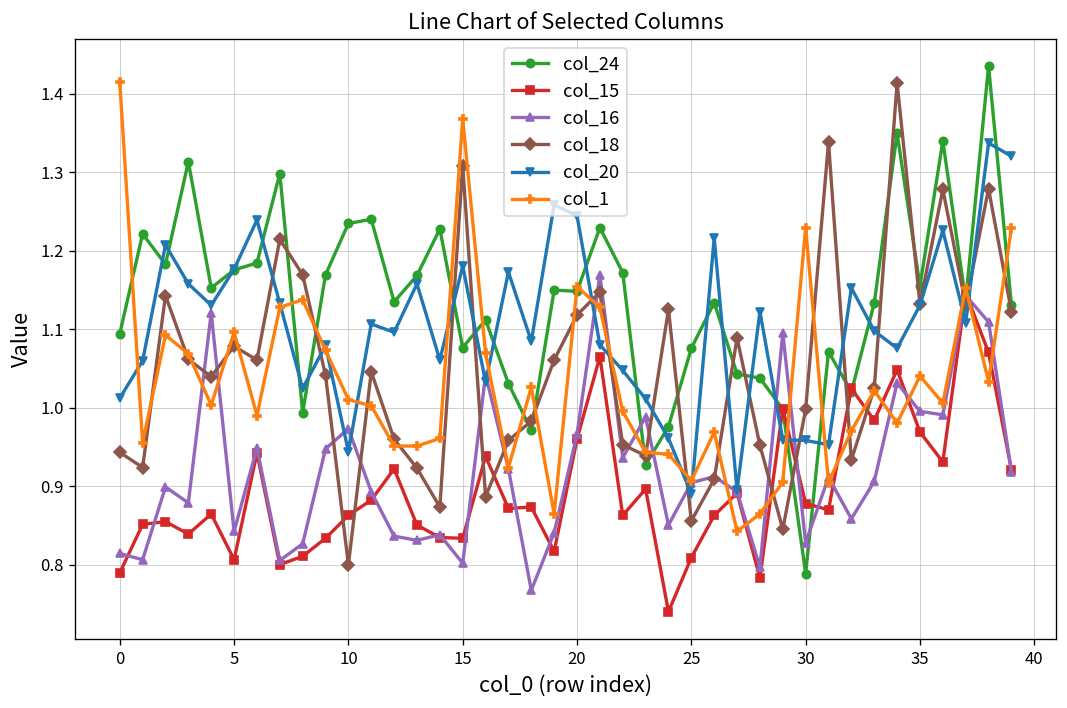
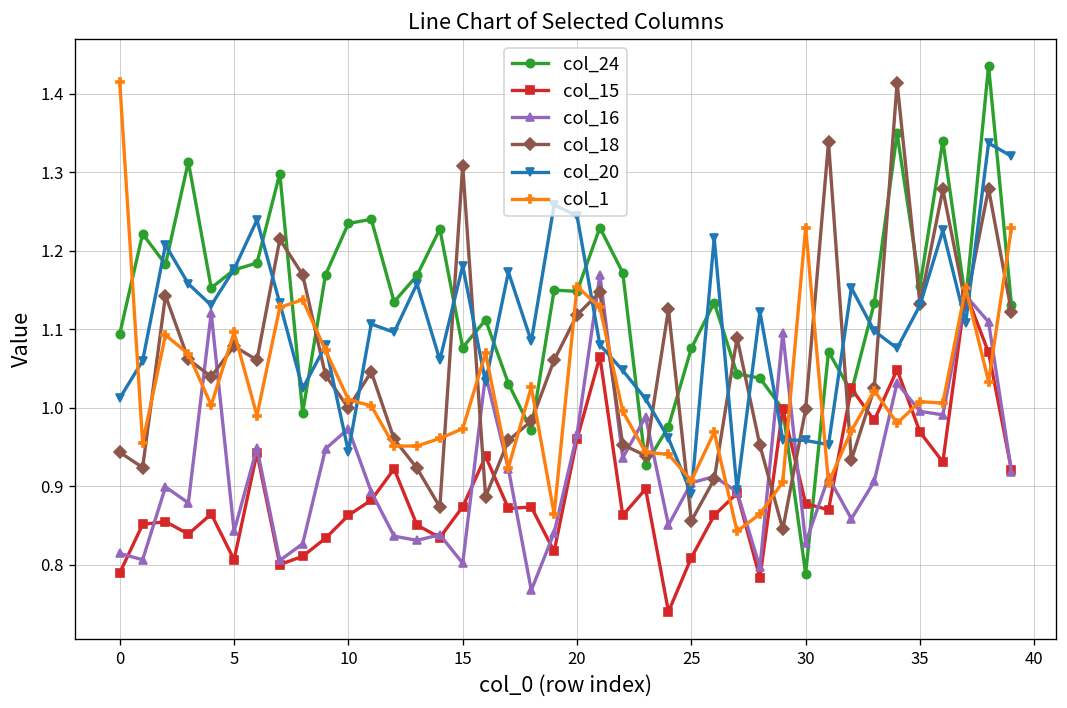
col_18, 10: 0.8 -> 1.0
col_15, 15: 0.83 -> 0.87
col_1, 15: 1.37 -> 0.97
col_1, 35: 1.04 -> 1.01
